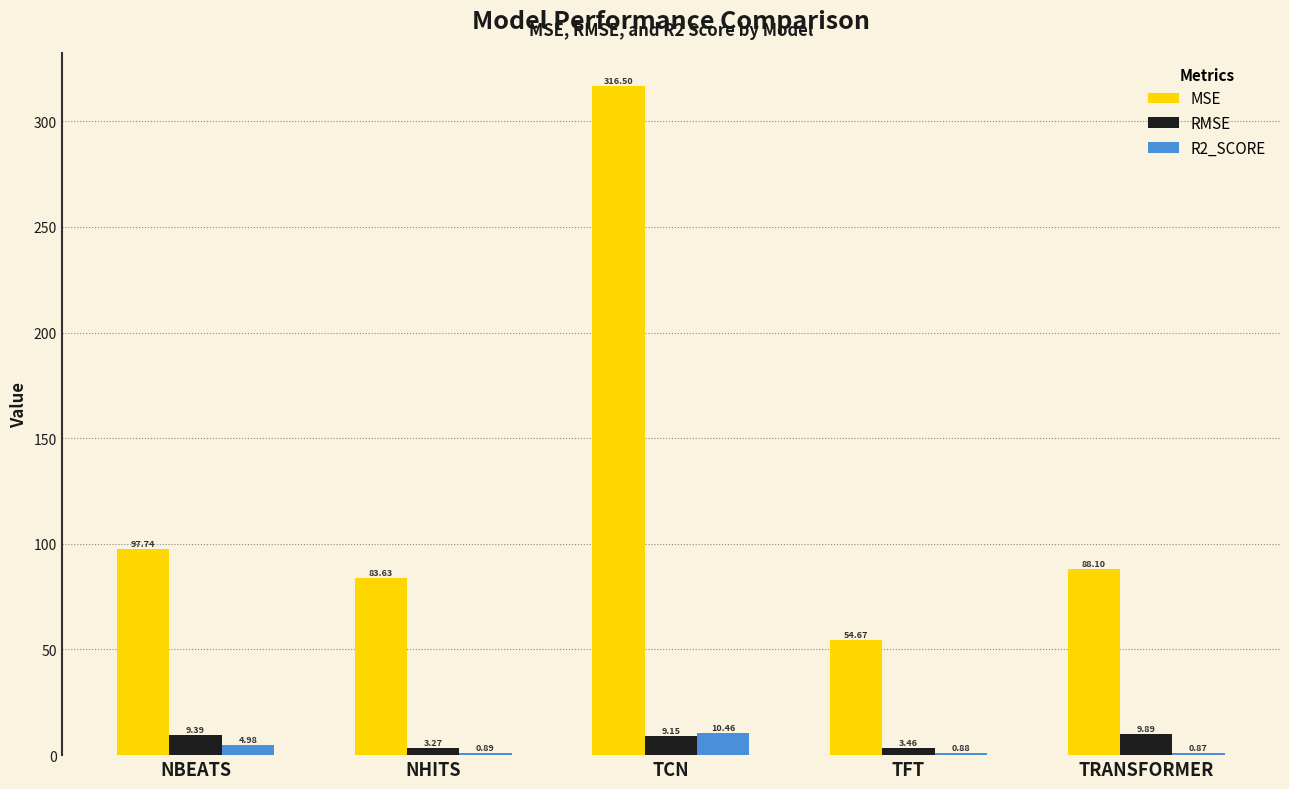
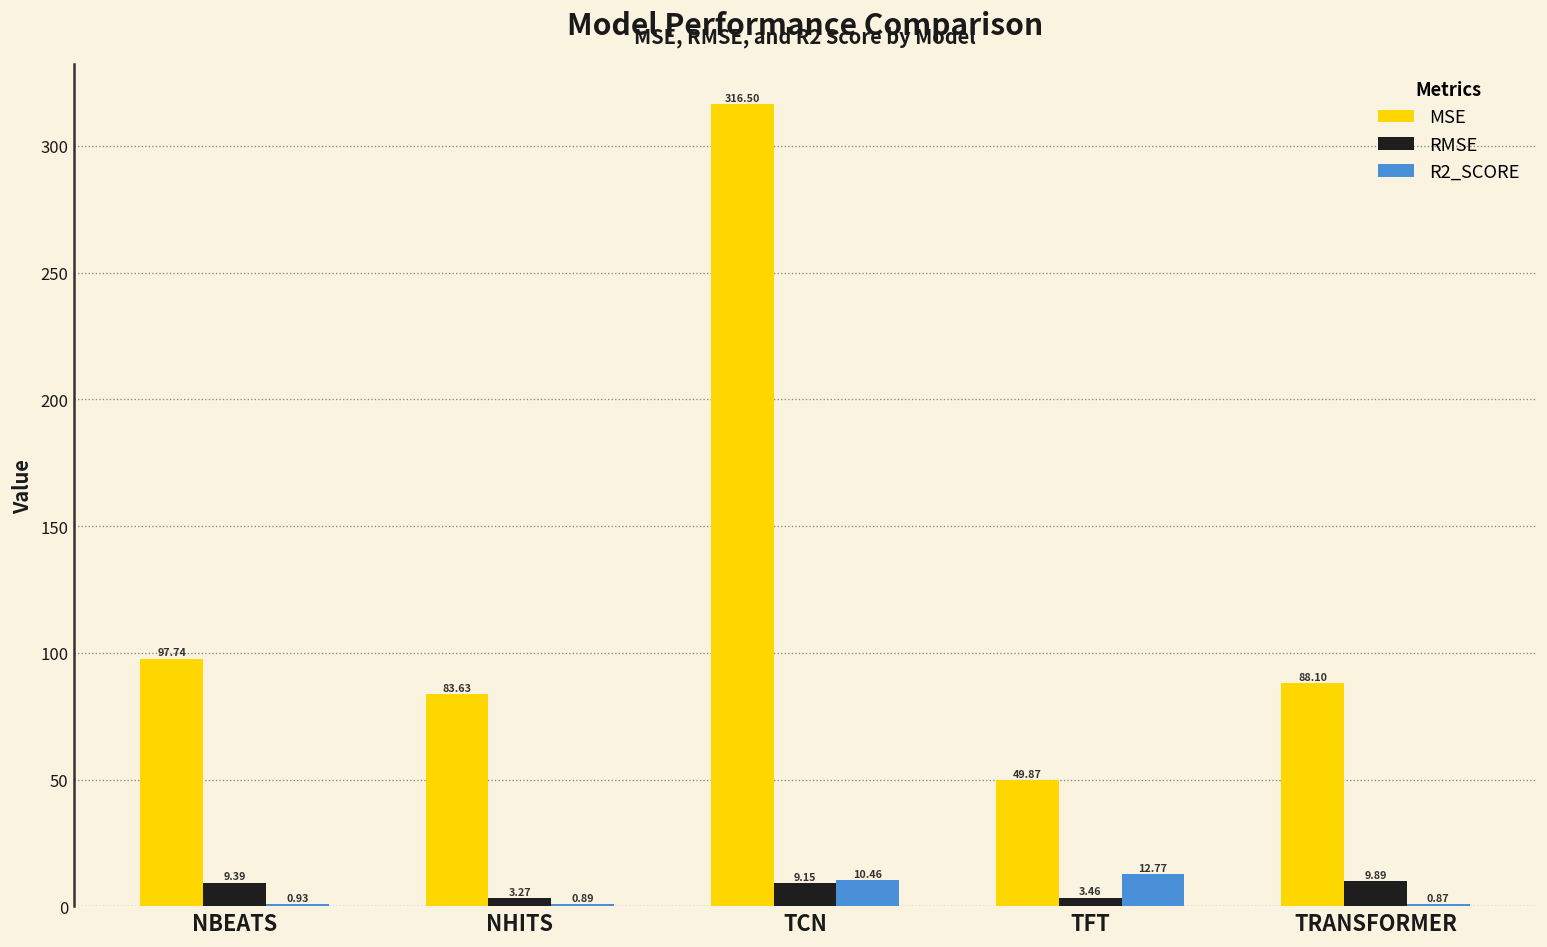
R2_SCORE, NBEATS: 4.98 -> 0.93
MSE, TFT: 54.67 -> 49.87
R2_SCORE, TFT: 0.88 -> 12.77
